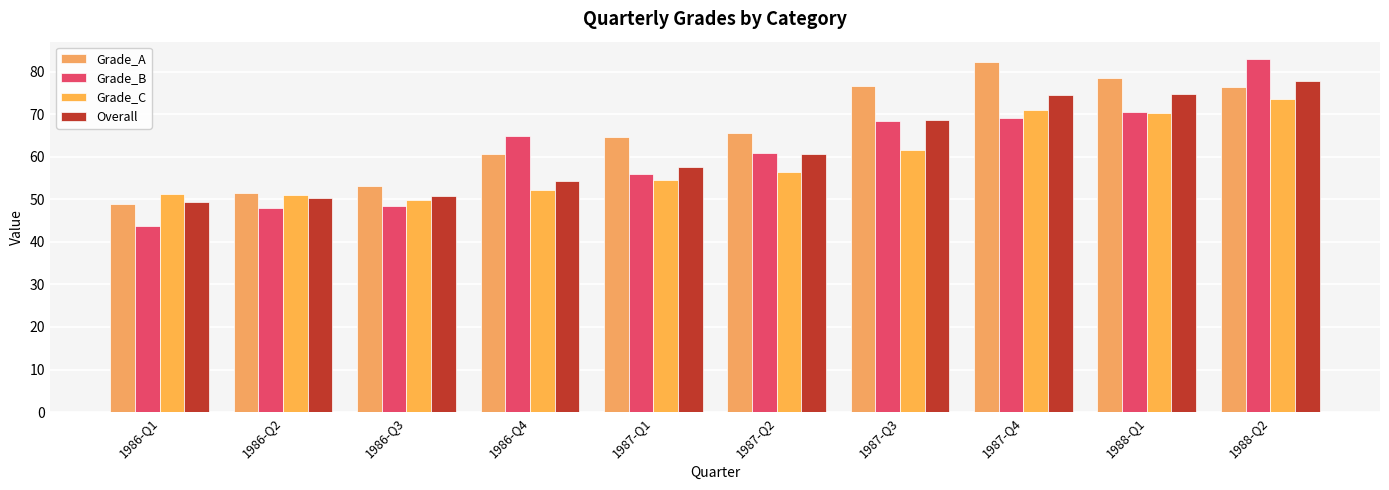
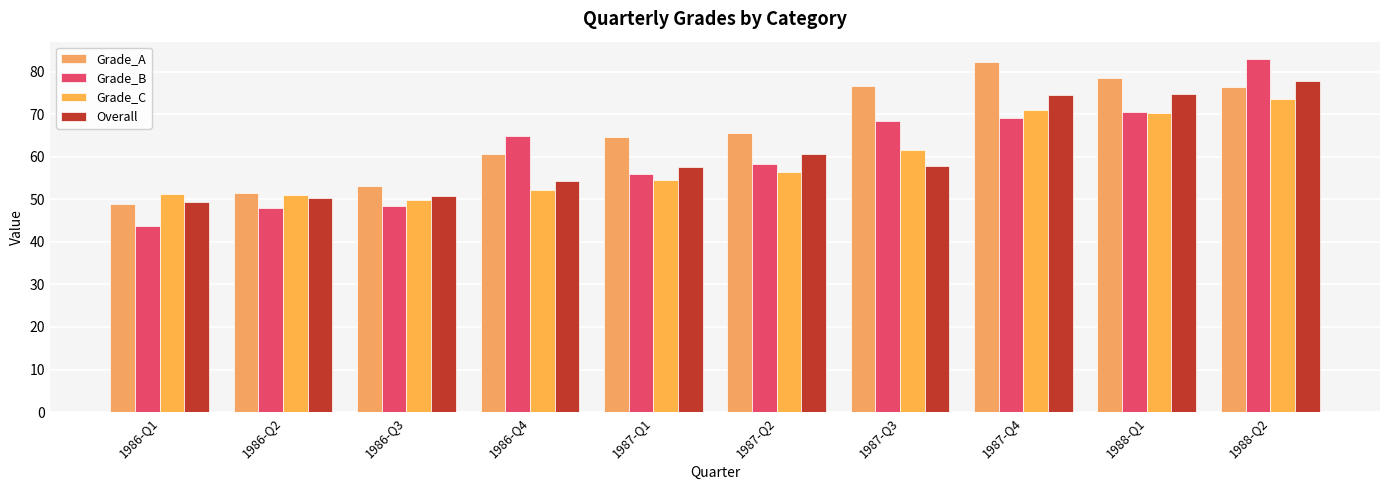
Grade_B, 1987-Q2: 61 -> 58
Overall, 1987-Q3: 69 -> 58
